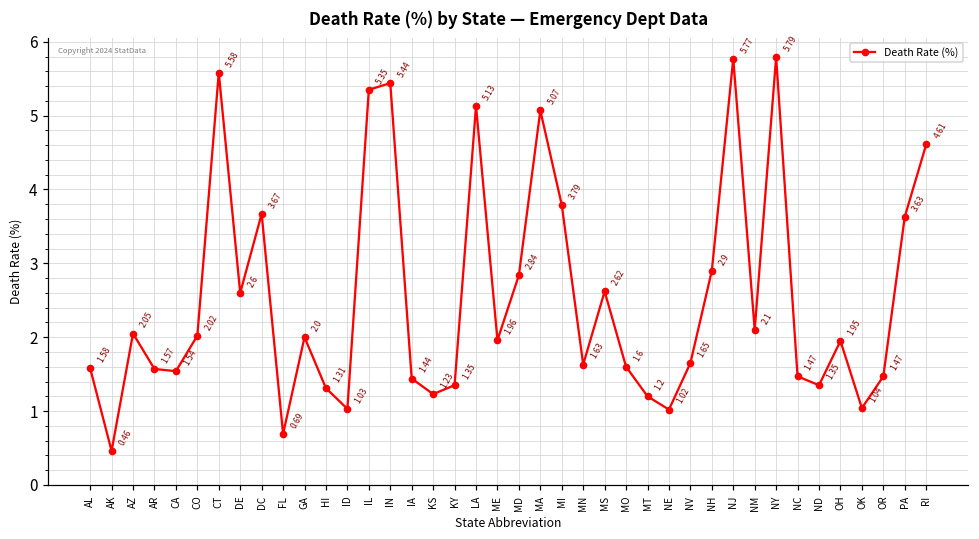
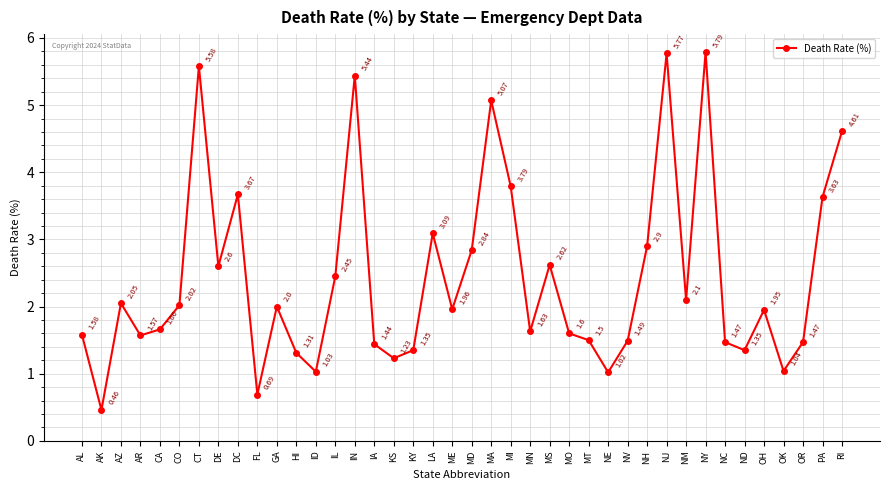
CA: 1.54 -> 1.66
IL: 5.35 -> 2.45
LA: 5.13 -> 3.09
MT: 1.2 -> 1.5
NV: 1.65 -> 1.49
